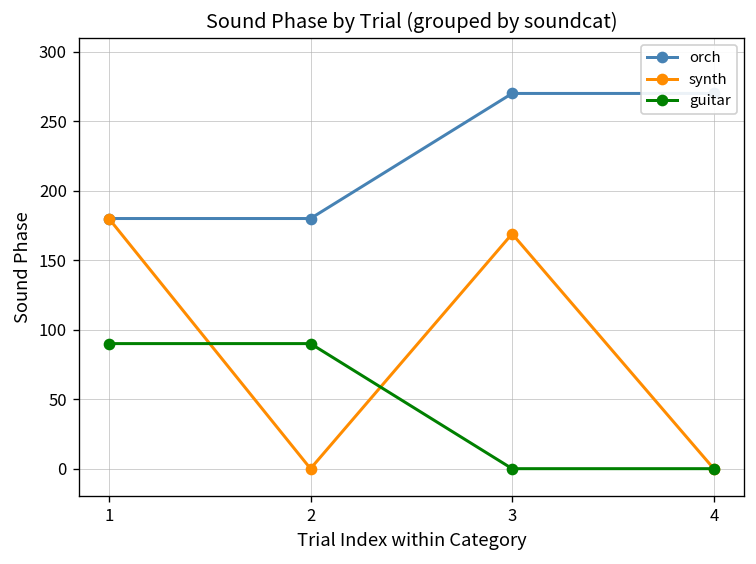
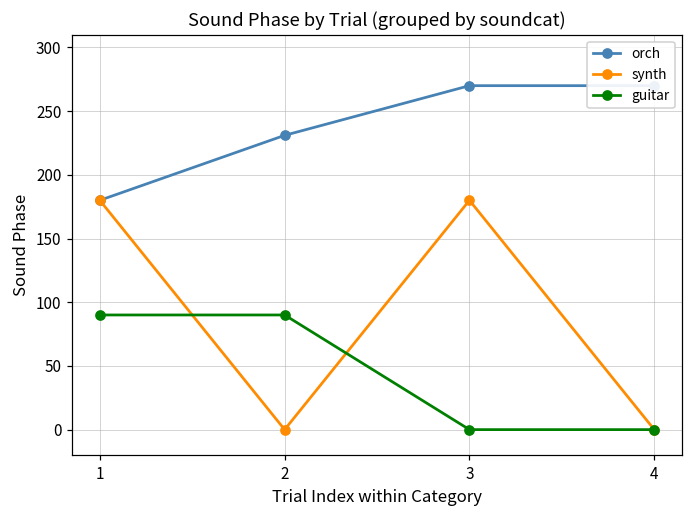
orch, 2: 180 -> 231
synth, 3: 169 -> 180
